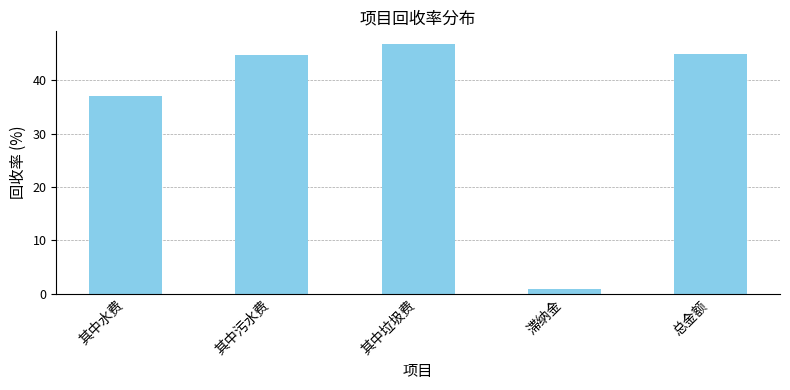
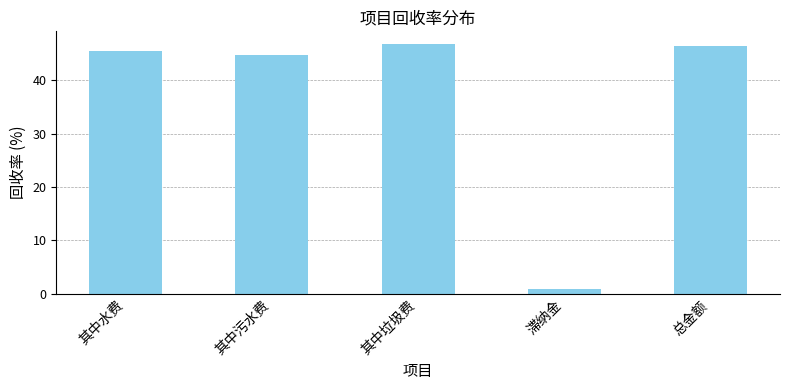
其中水费: 37 -> 46
总金额: 45 -> 46
